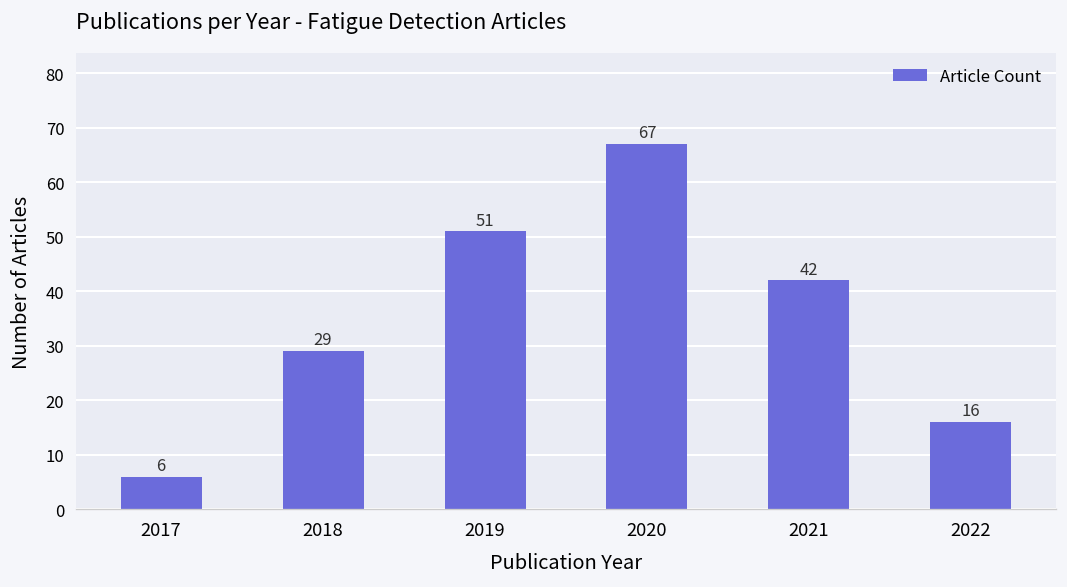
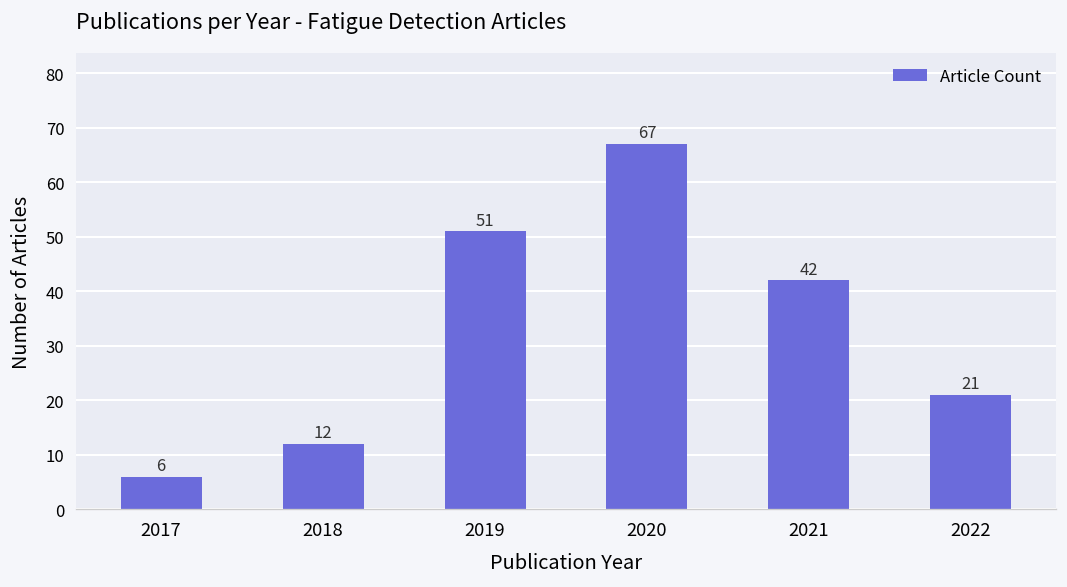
2018: 29 -> 12
2022: 16 -> 21
